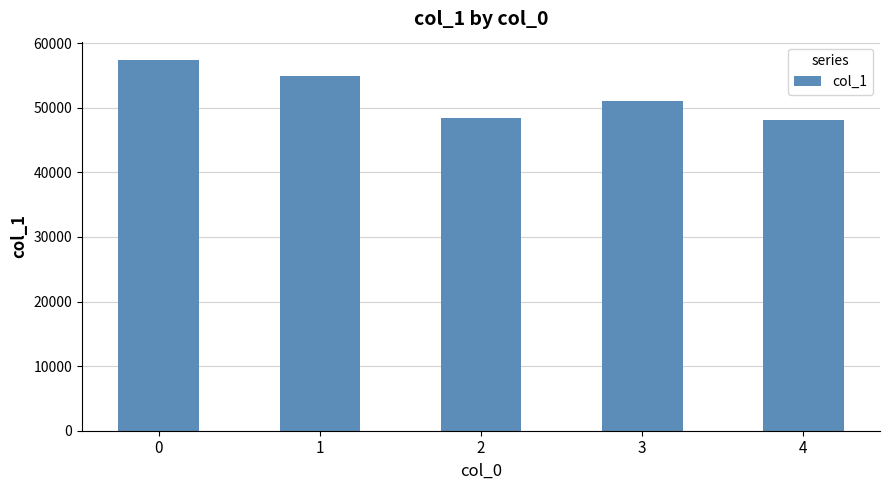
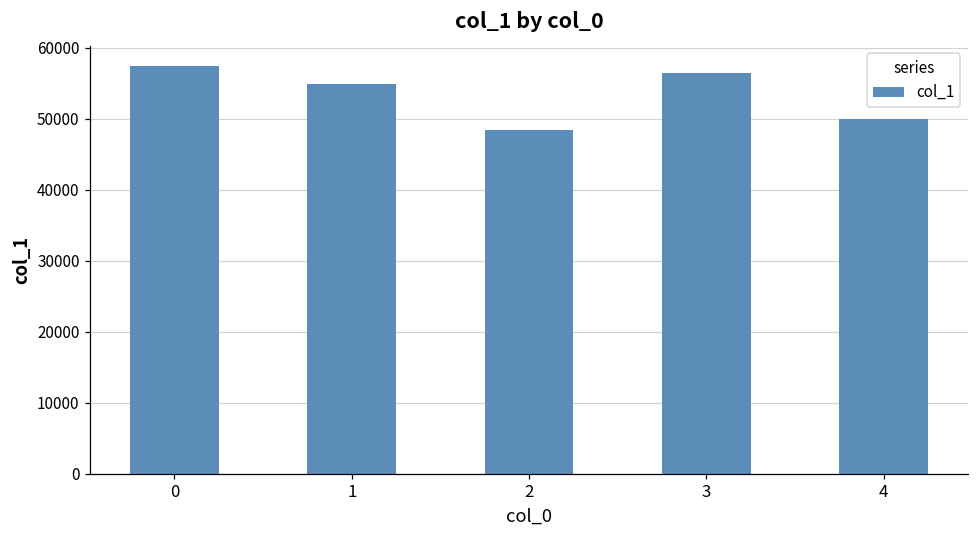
3: 51000 -> 56000
4: 48000 -> 50000
